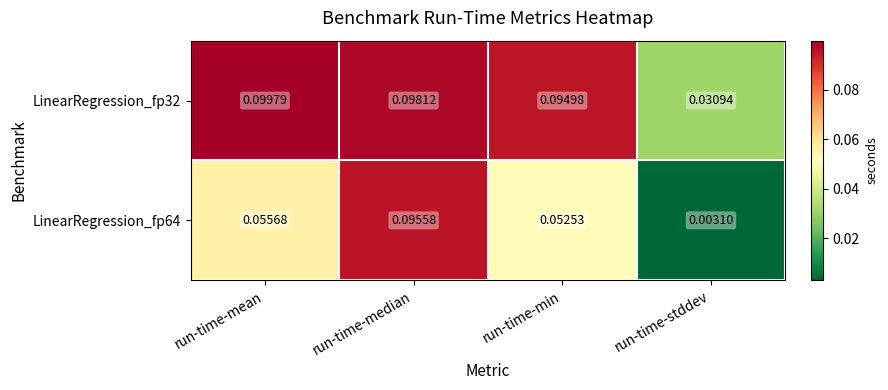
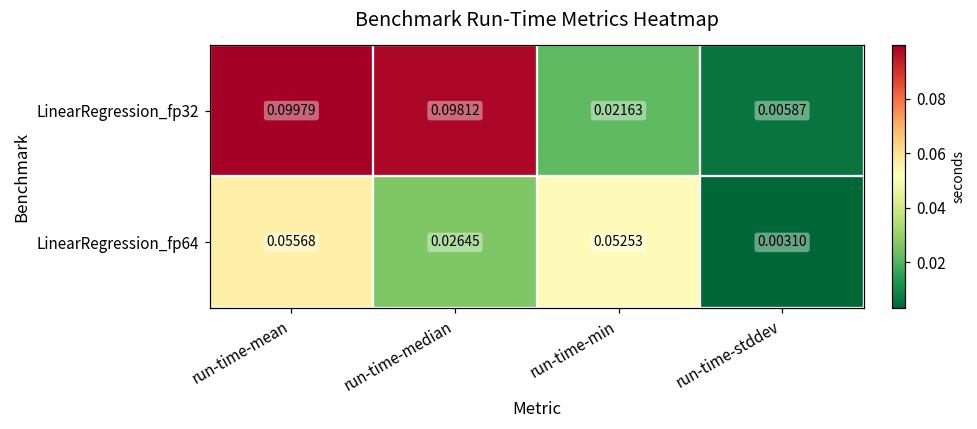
LinearRegression_fp32, run-time-min: 0.09498 -> 0.02163
LinearRegression_fp32, run-time-stddev: 0.03094 -> 0.00587
LinearRegression_fp64, run-time-median: 0.09558 -> 0.02645
